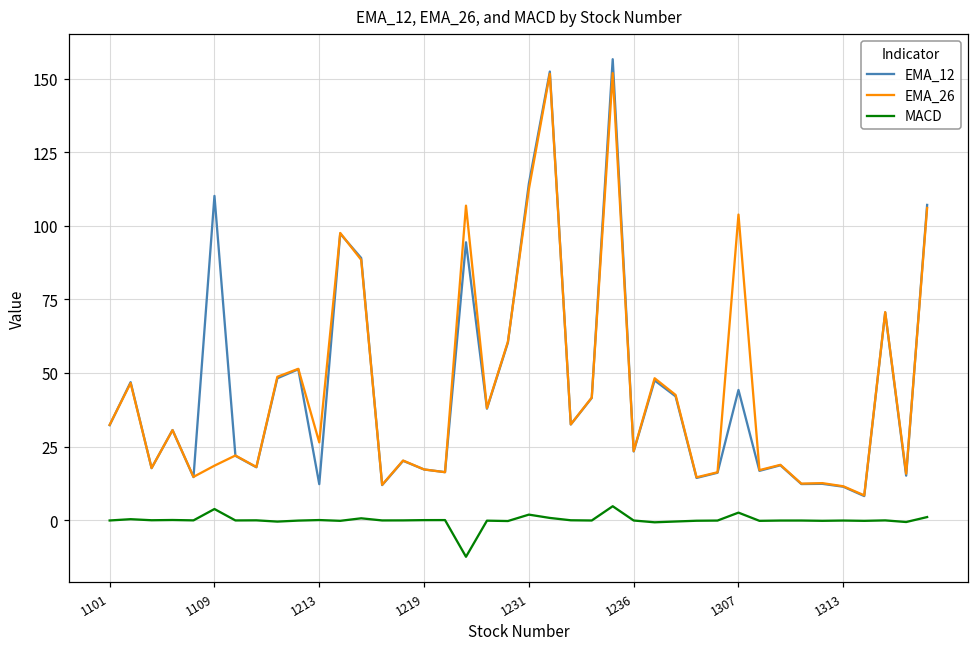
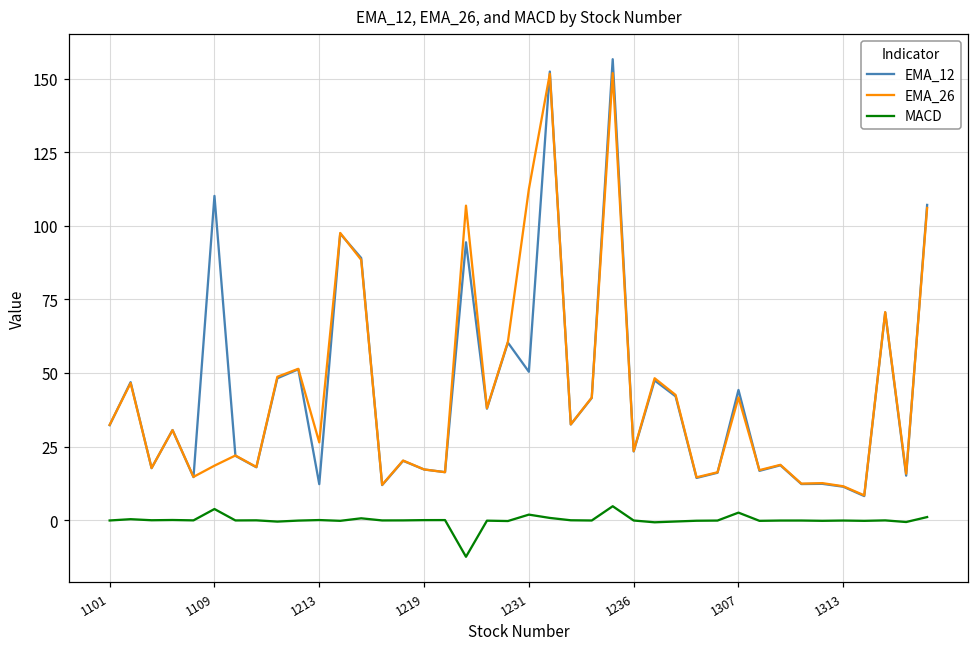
EMA_12, 1231: 114 -> 50
EMA_26, 1307: 104 -> 42
